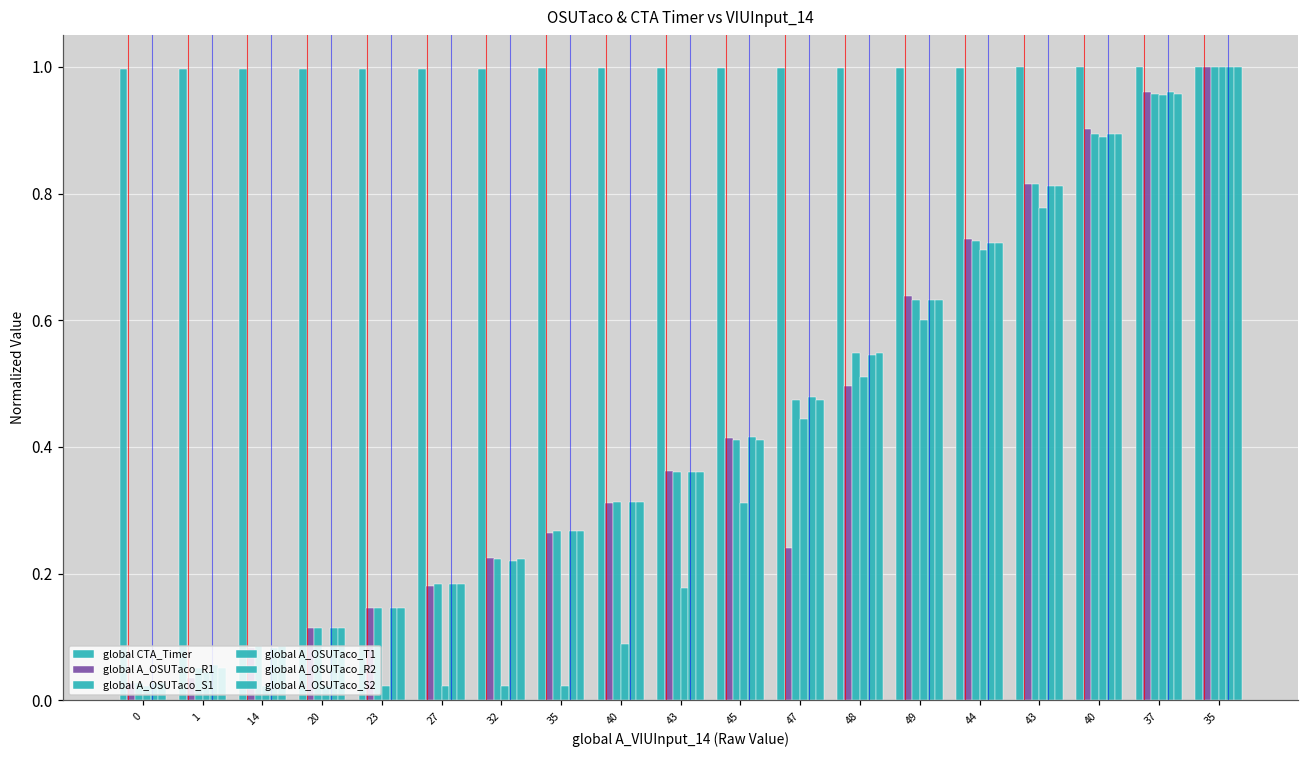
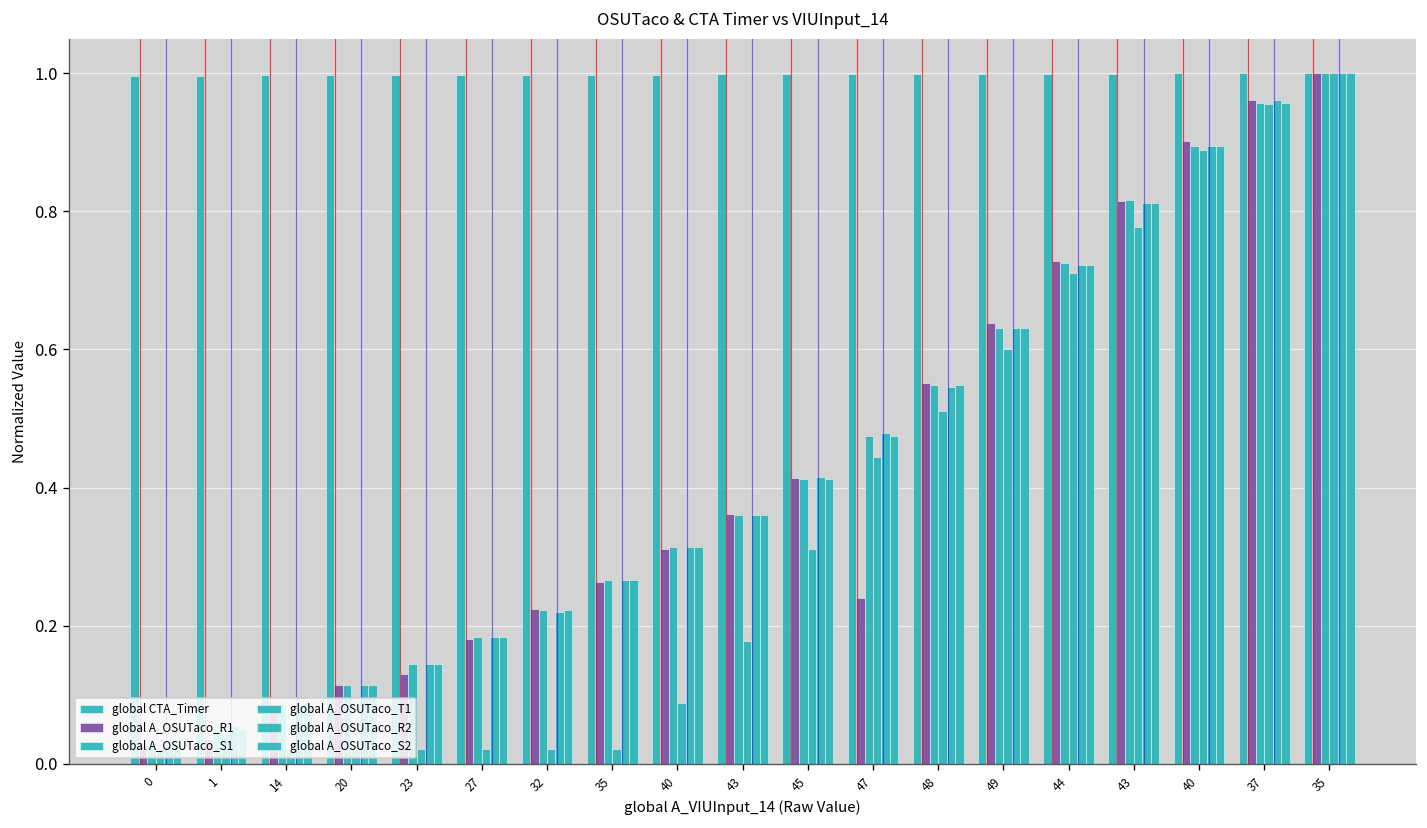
global A_OSUTaco_R1, 23: 0.15 -> 0.13
global A_OSUTaco_R1, 48: 0.50 -> 0.55
